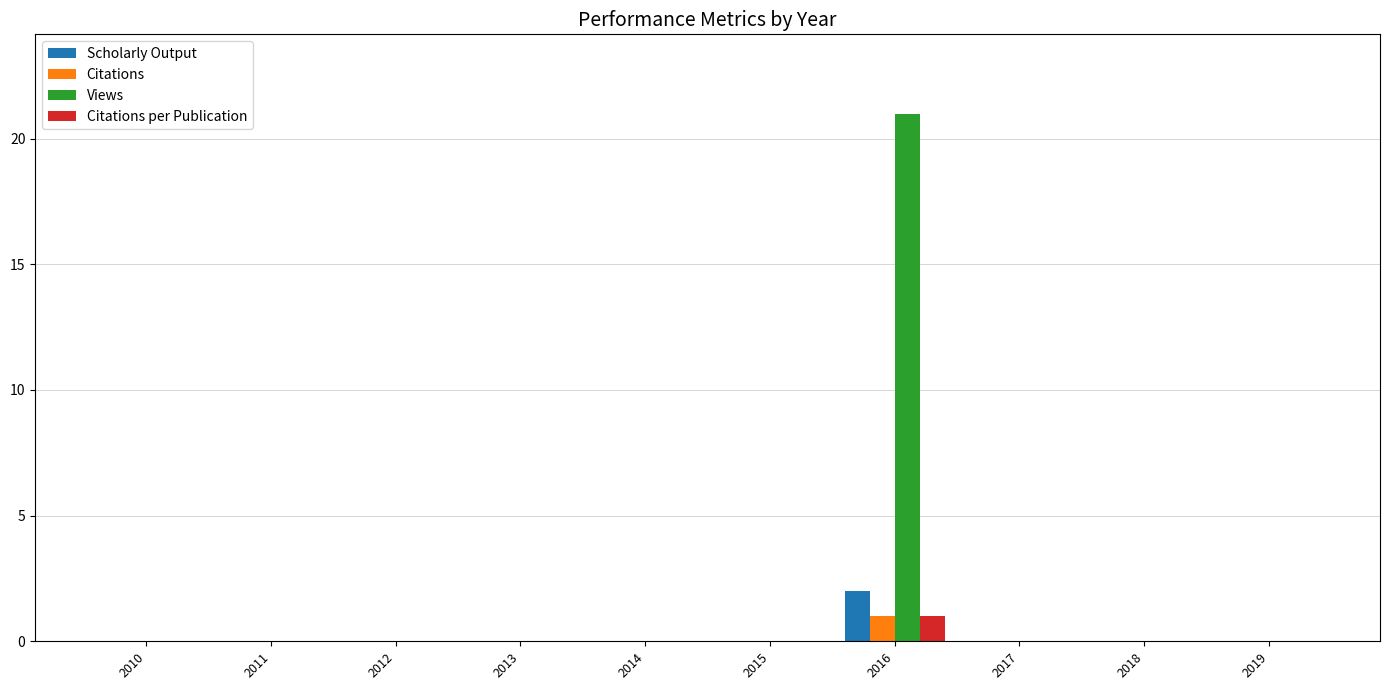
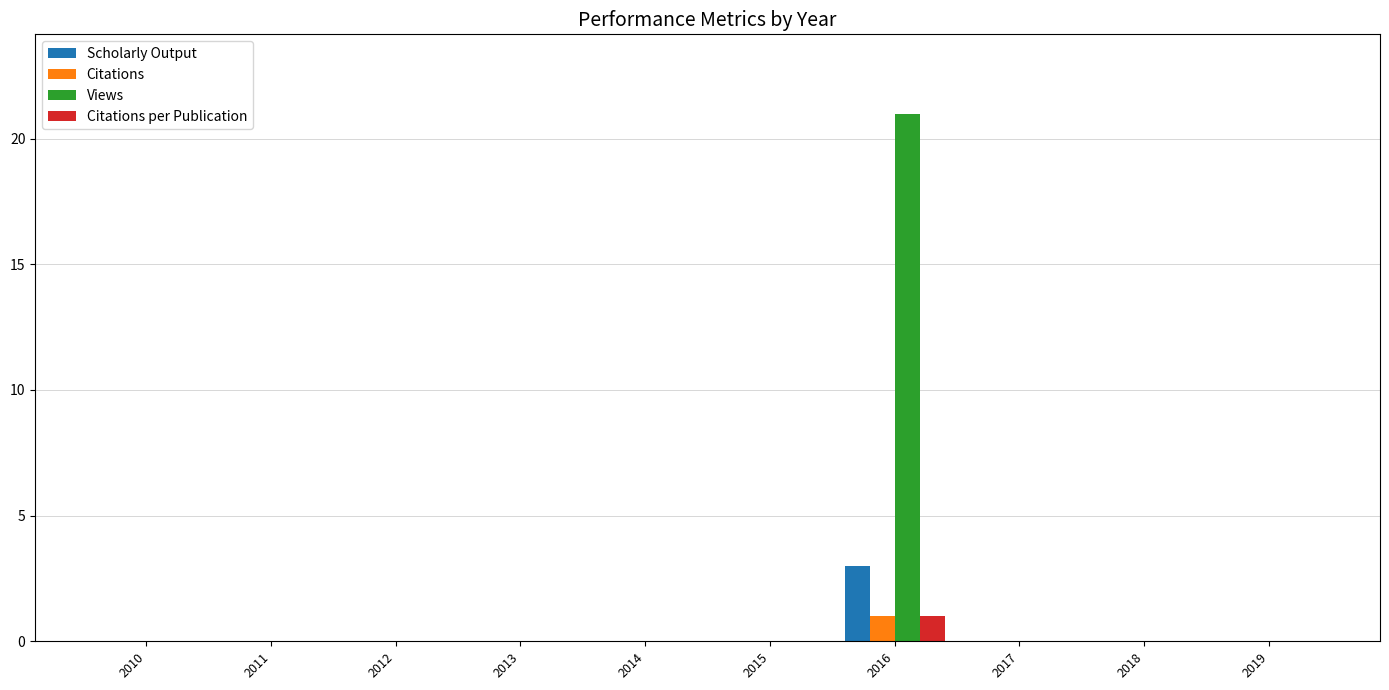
Scholarly Output, 2016: 2 -> 3
